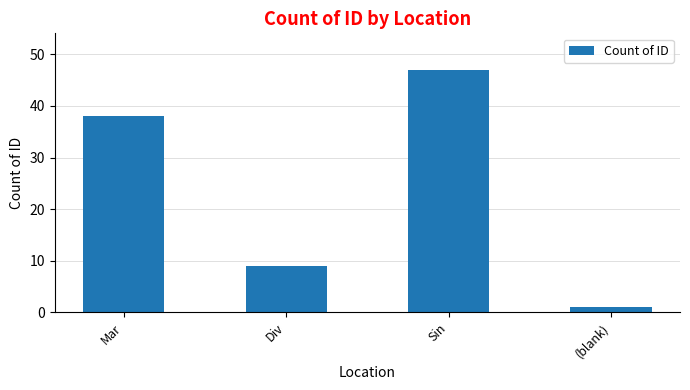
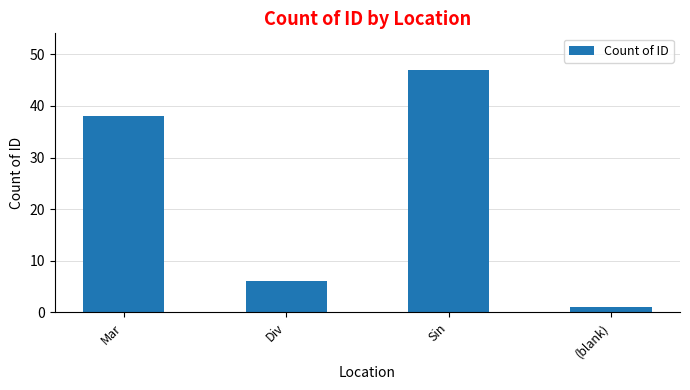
Div: 9 -> 6
